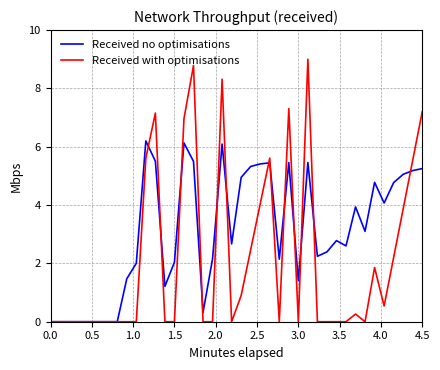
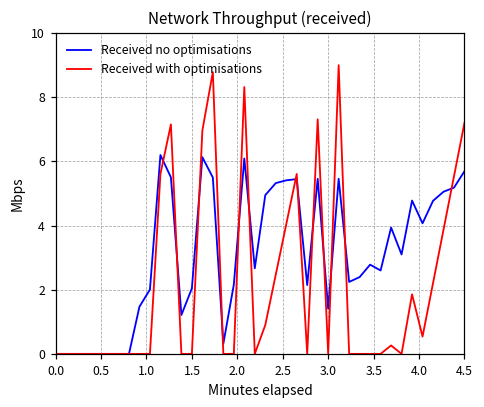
Received no optimisations, 4.5: 5.3 -> 5.7
